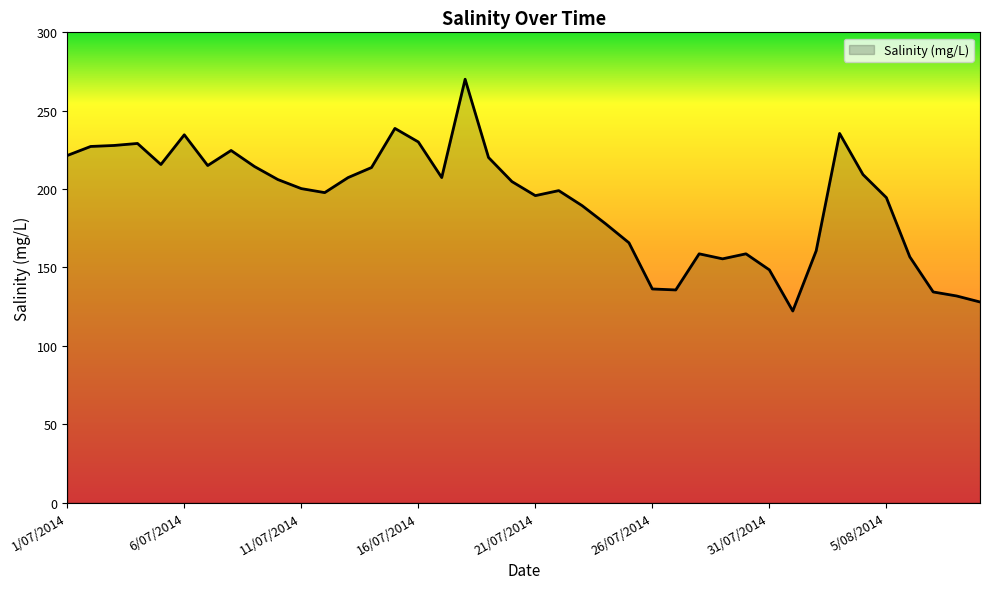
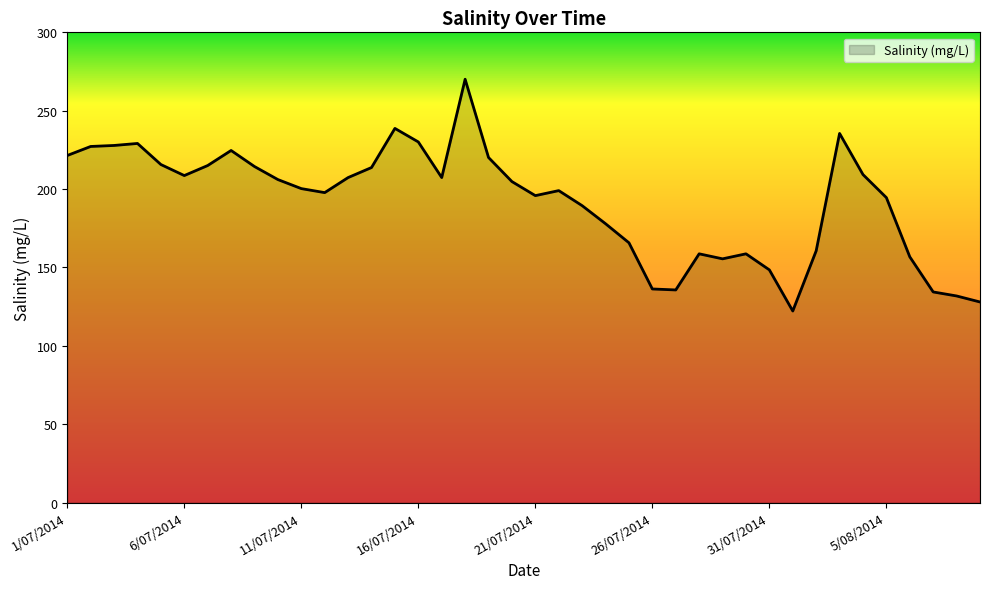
6/07/2014: 235 -> 209
